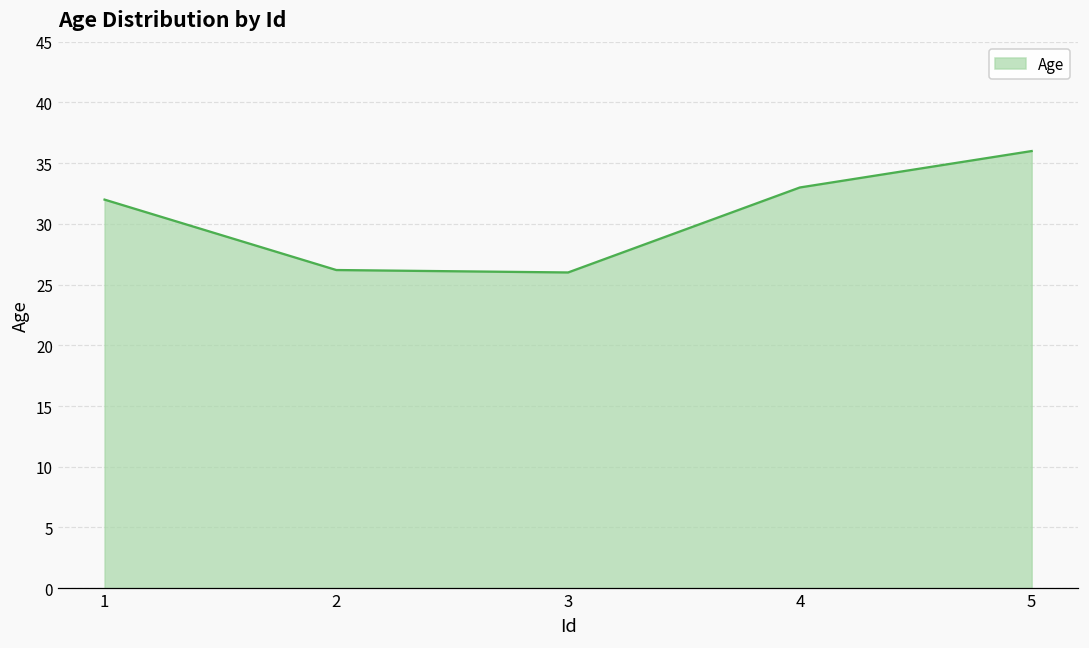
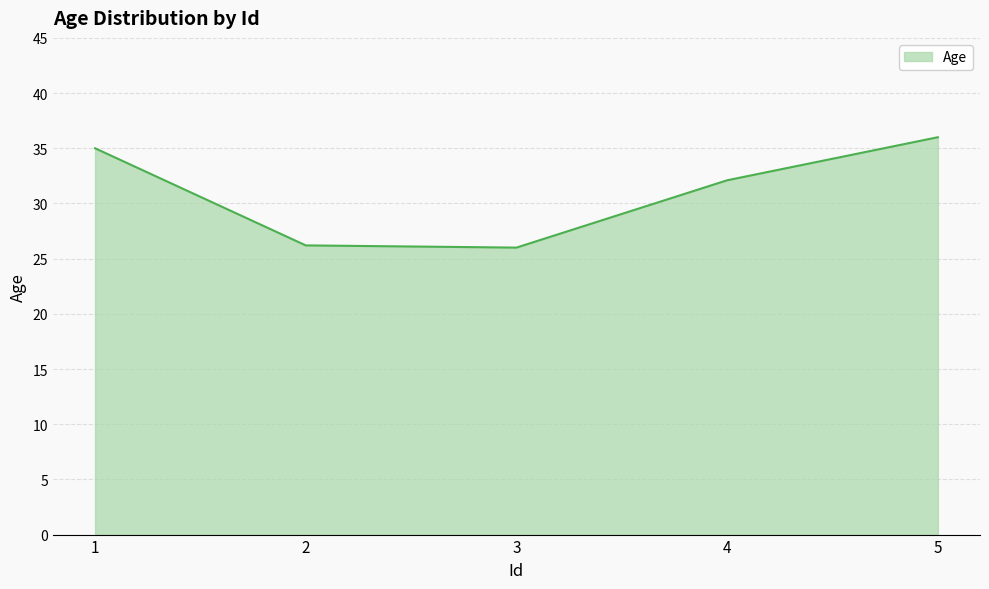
1: 32 -> 35
4: 33.0 -> 32.1
